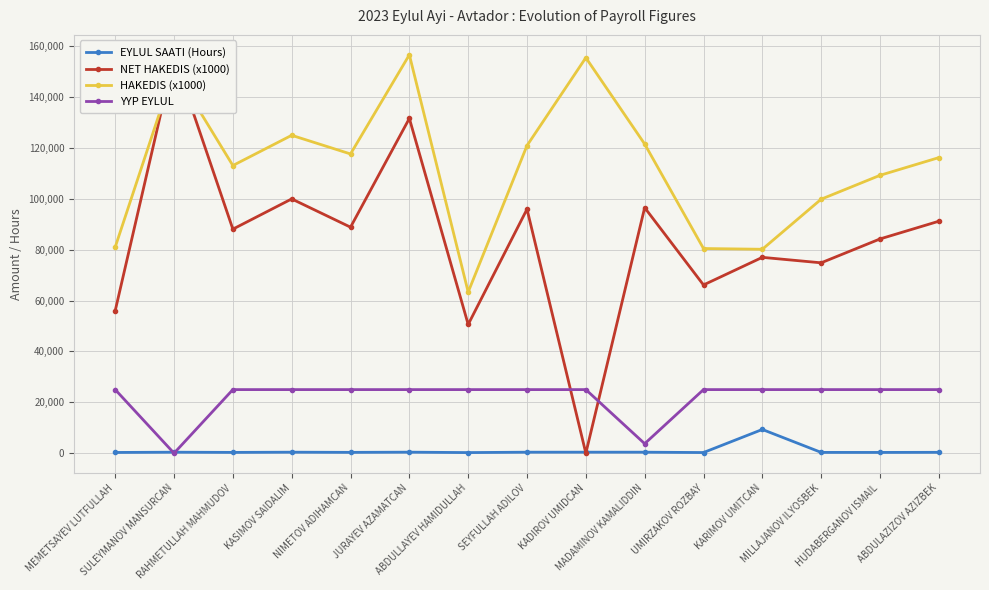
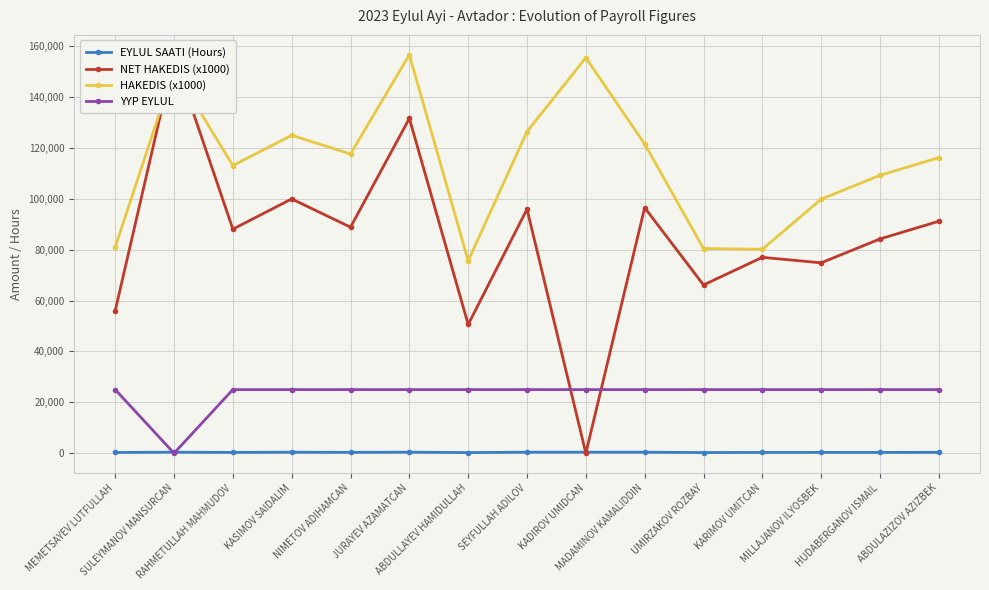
HAKEDIS (x1000), ABDULLAYEV HAMIDULLAH: 63,000 -> 76,000
HAKEDIS (x1000), SEYFULLAH ADILOV: 121,000 -> 126,000
YYP EYLUL, MADAMINOV KAMALIDDIN: 4,000 -> 25,000
EYLUL SAATI (Hours), KARIMOV UMITCAN: 9,000 -> 0
